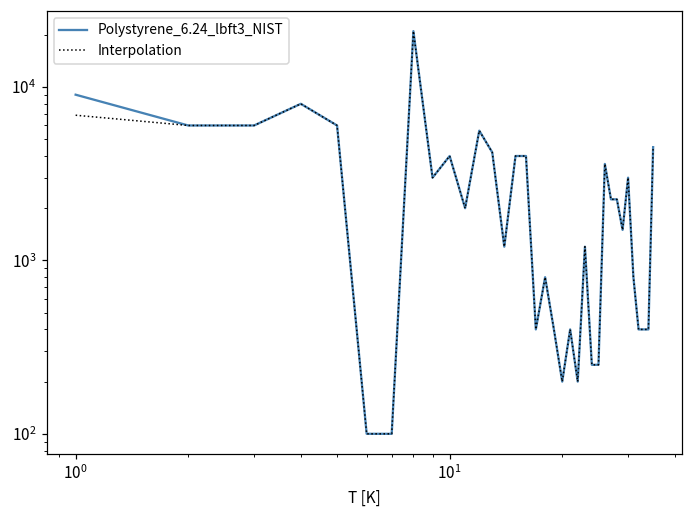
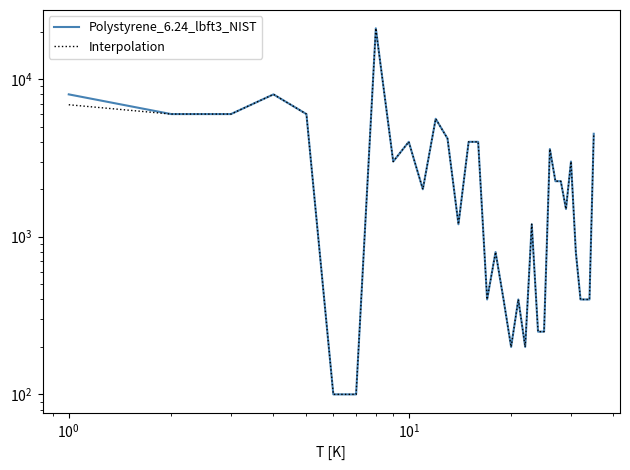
Polystyrene_6.24_lbft3_NIST, 10^0: 9000 -> 8000
